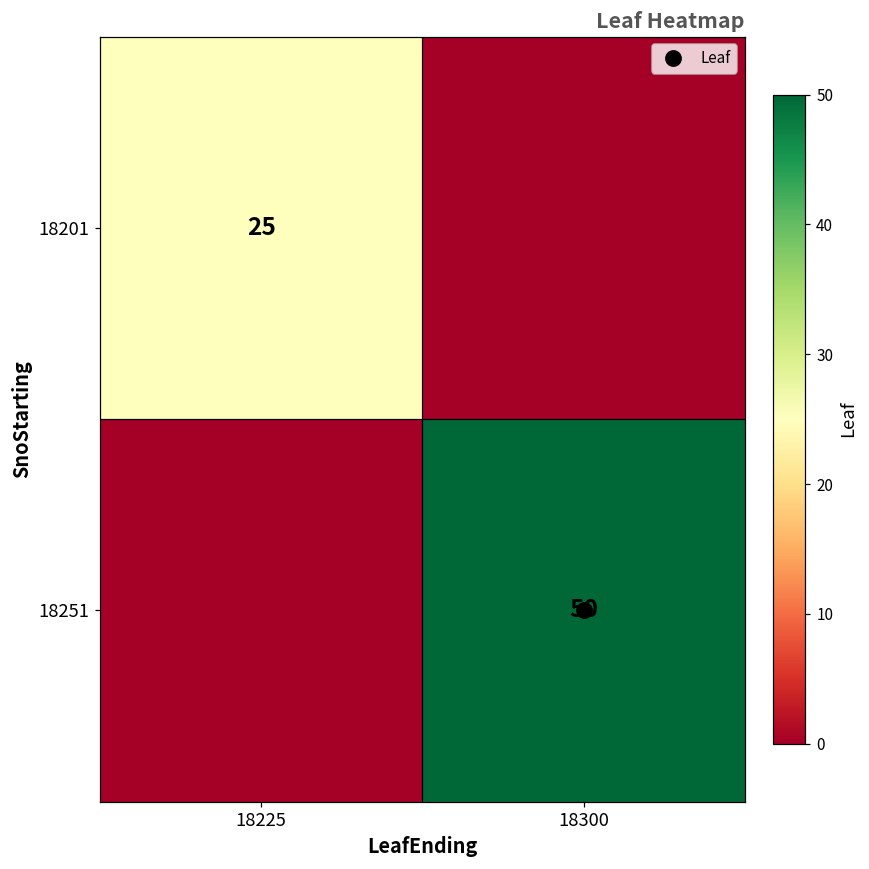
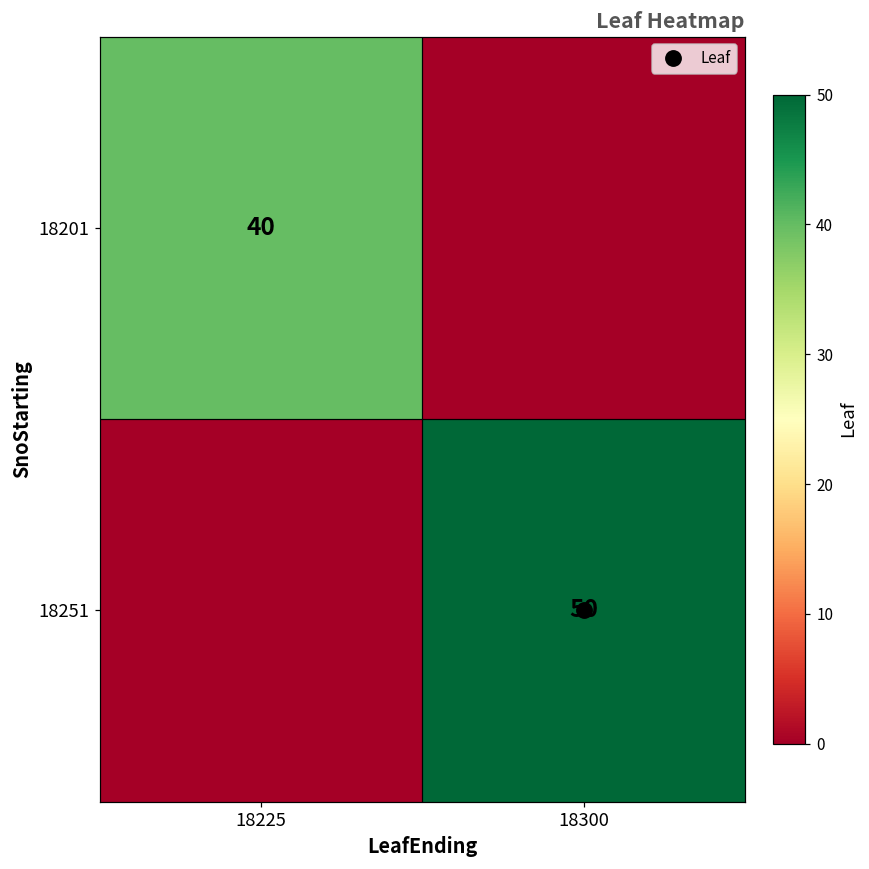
18201, 18225: 25 -> 40
